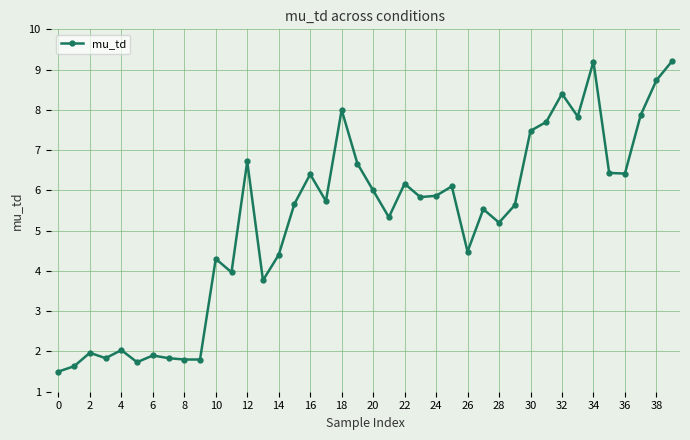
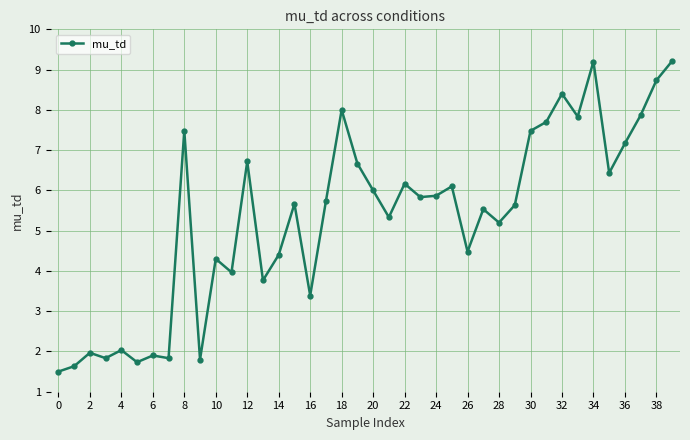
8: 1.8 -> 7.5
16: 6.4 -> 3.4
36: 6.4 -> 7.2
